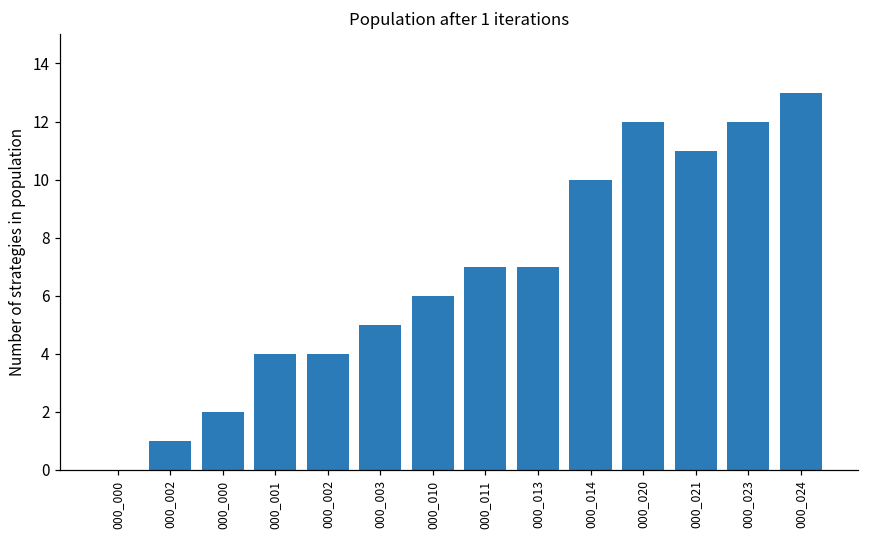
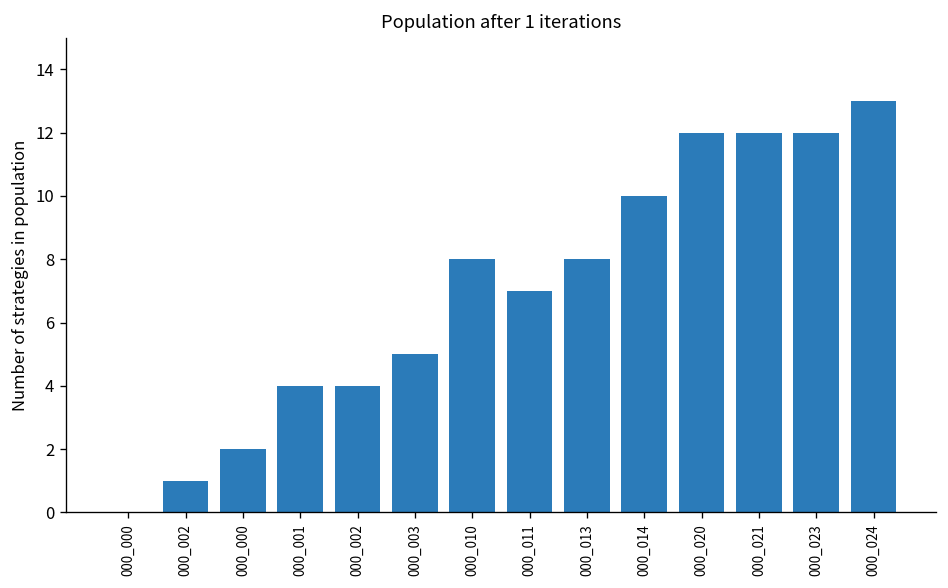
000_010: 6 -> 8
000_013: 7 -> 8
000_021: 11 -> 12
